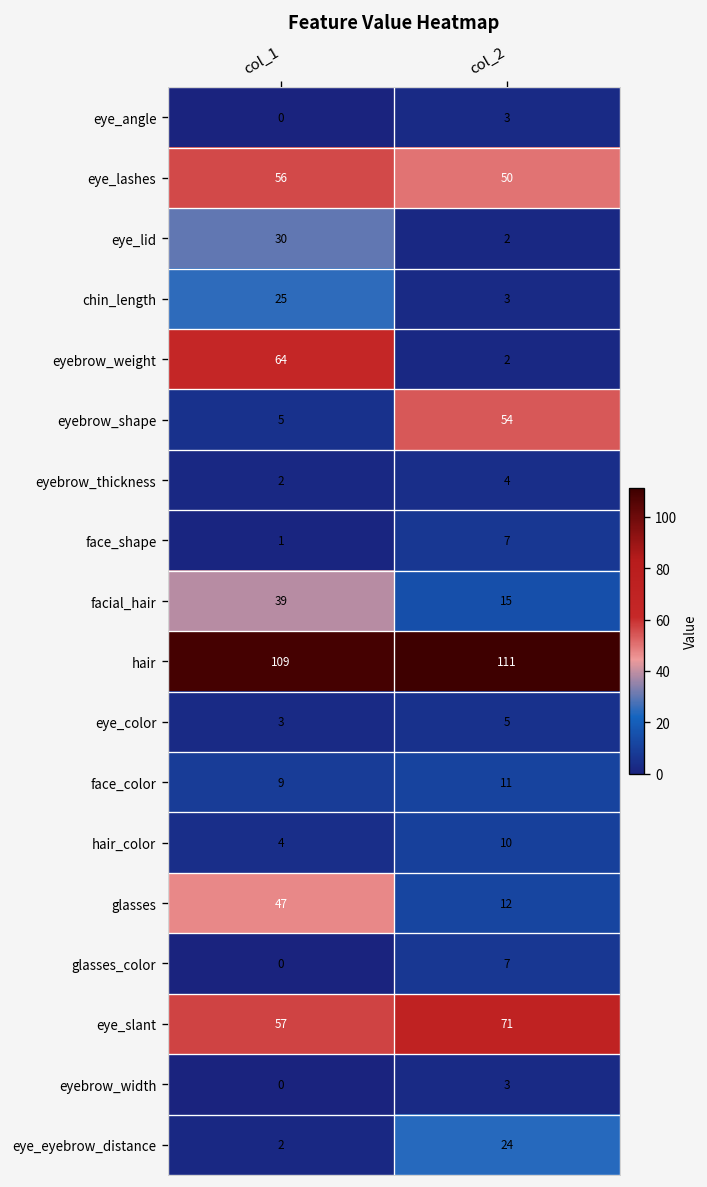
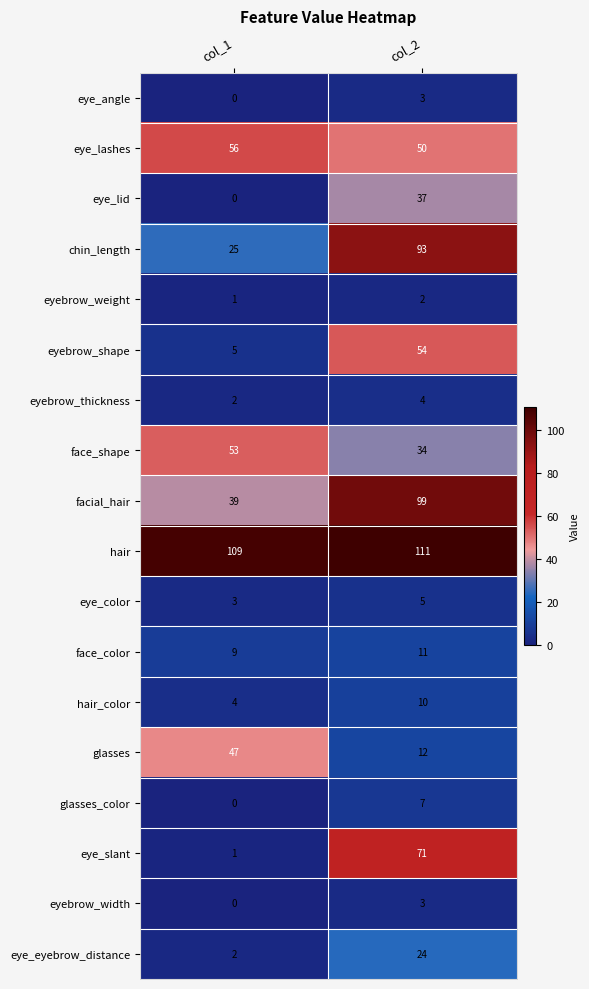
eye_lid, col_1: 30 -> 0
eye_lid, col_2: 2 -> 37
chin_length, col_2: 3 -> 93
eyebrow_weight, col_1: 64 -> 1
face_shape, col_1: 1 -> 53
face_shape, col_2: 7 -> 34
facial_hair, col_2: 15 -> 99
eye_slant, col_1: 57 -> 1
